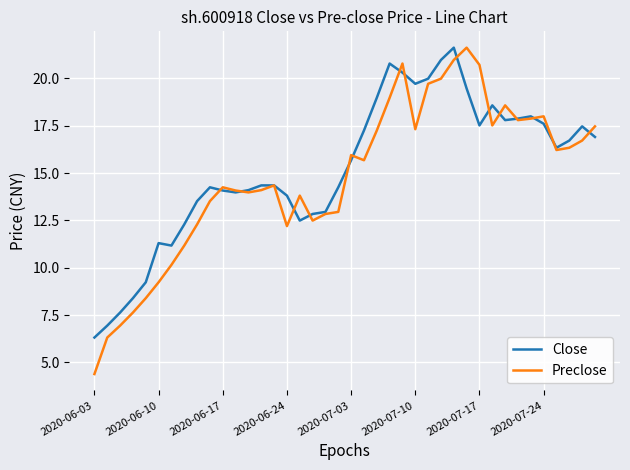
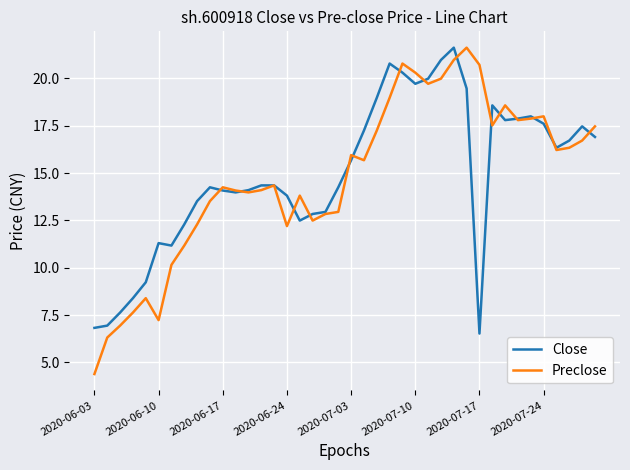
Close, 2020-06-03: 6.3 -> 6.8
Preclose, 2020-06-10: 9.2 -> 7.2
Preclose, 2020-07-10: 17.3 -> 20.3
Close, 2020-07-17: 17.5 -> 6.5
